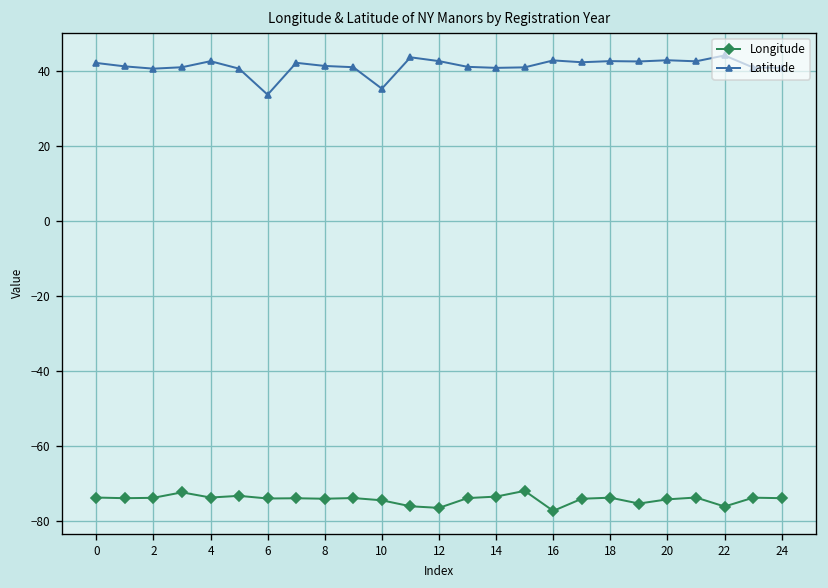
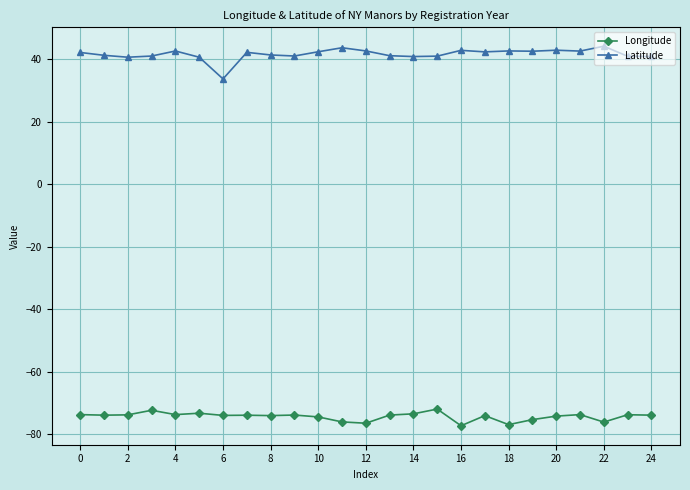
Latitude, 10: 35 -> 42
Longitude, 18: -74 -> -77
